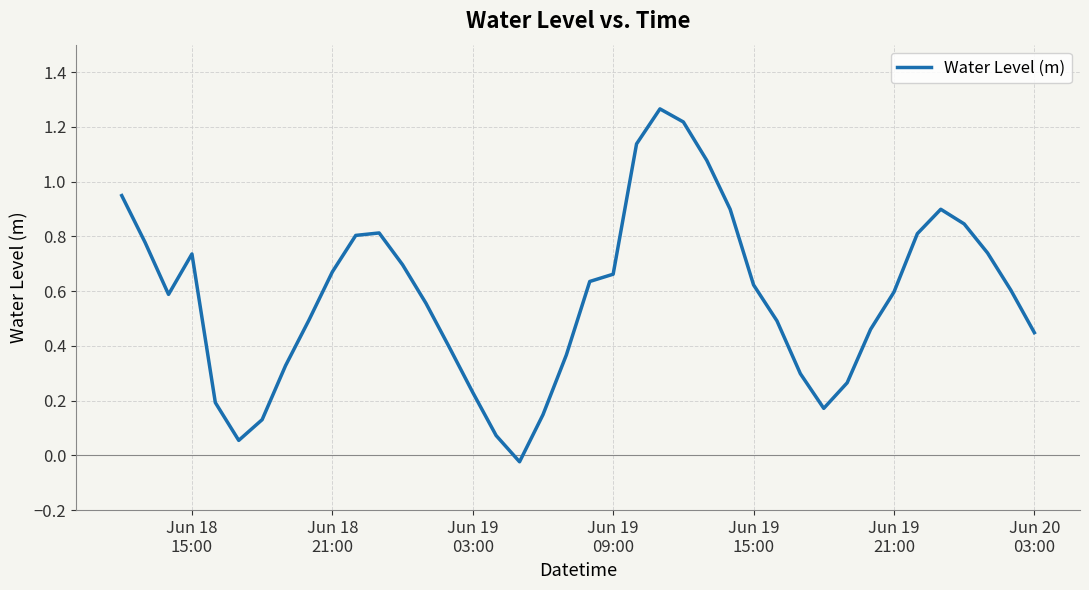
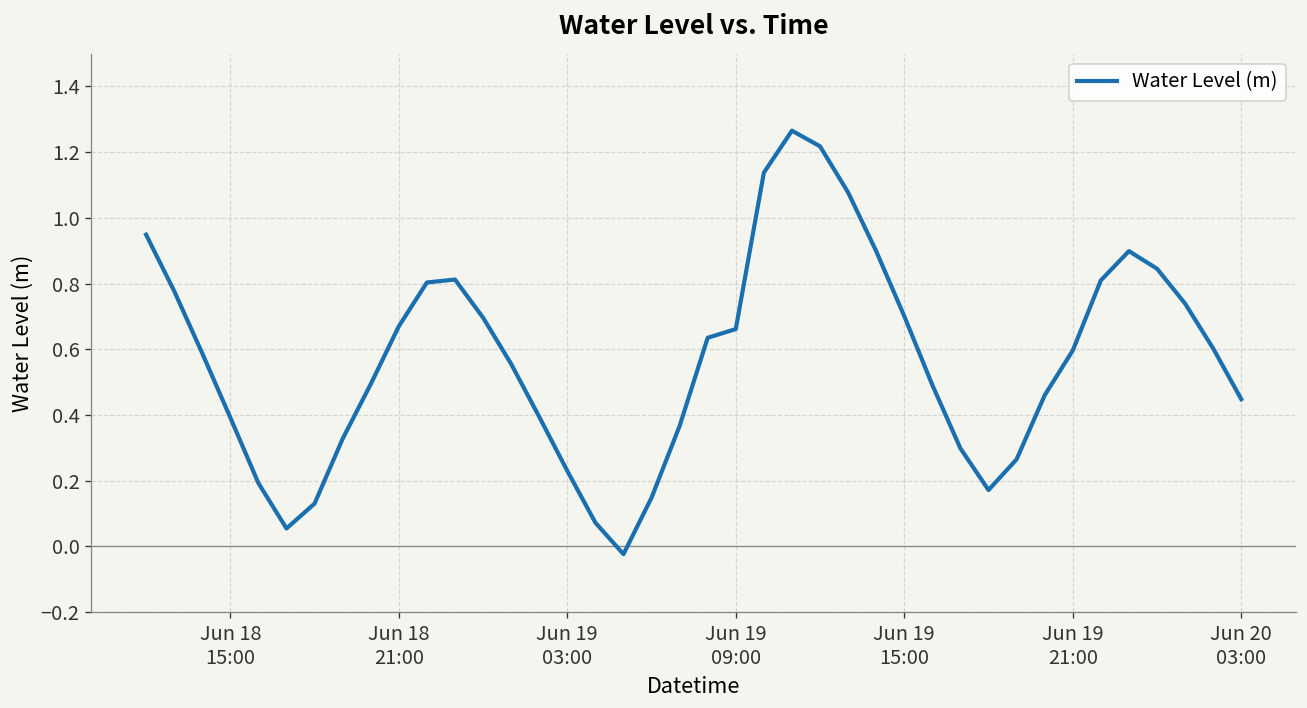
Jun 18 15:00: 0.74 -> 0.39
Jun 19 15:00: 0.62 -> 0.70
